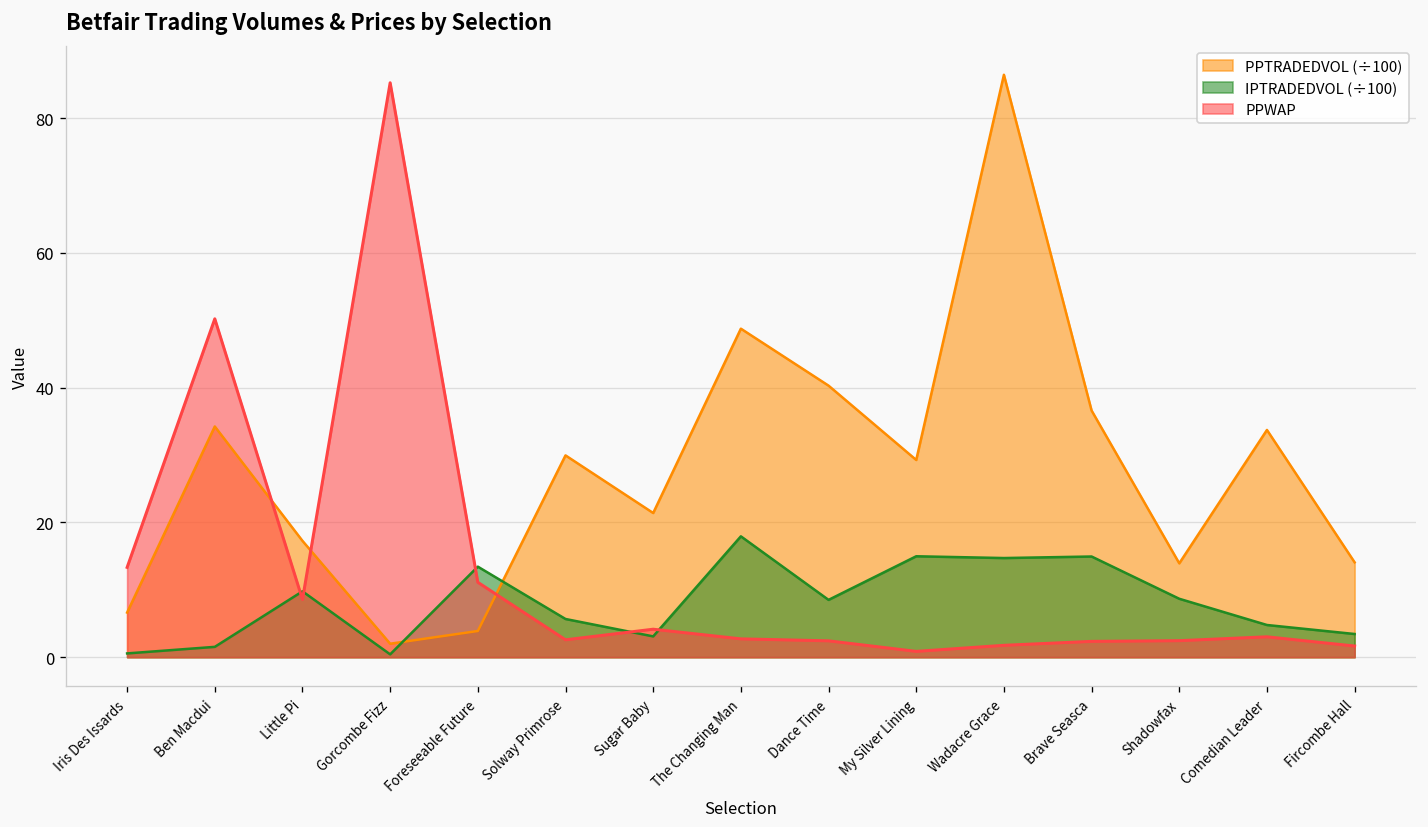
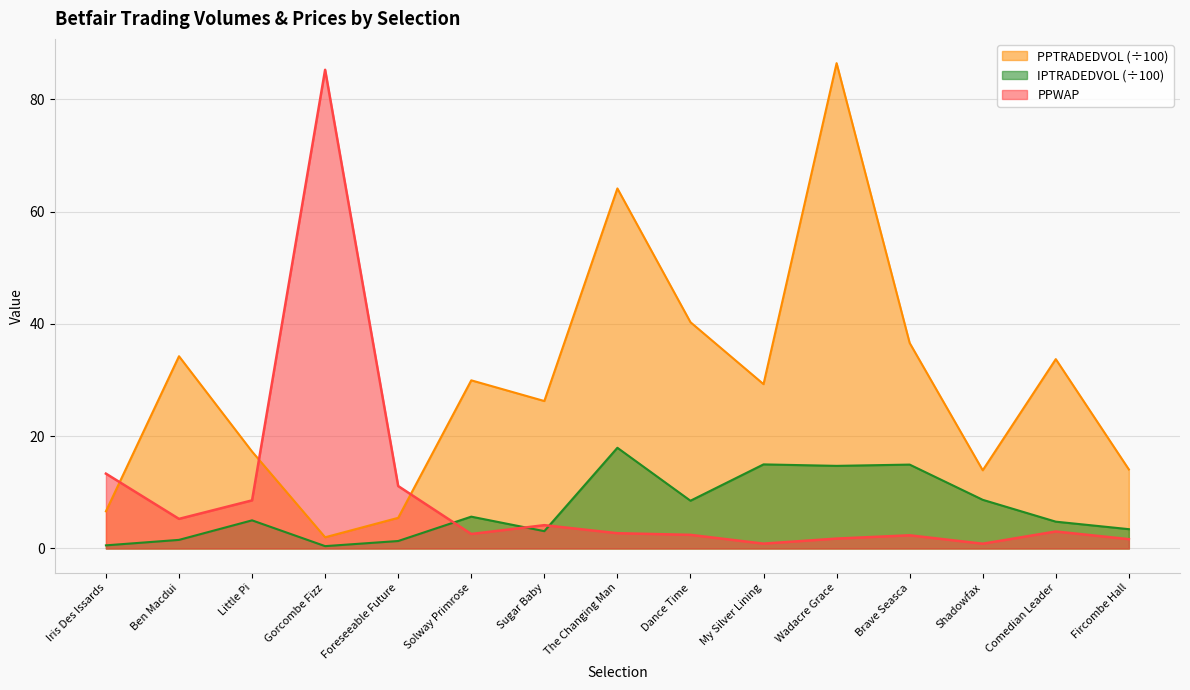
PPWAP, Ben Macdui: 50 -> 5
IPTRADEDVOL (÷100), Little Pi: 10 -> 5
PPTRADEDVOL (÷100), Foreseeable Future: 4 -> 5
IPTRADEDVOL (÷100), Foreseeable Future: 13 -> 1
PPTRADEDVOL (÷100), Sugar Baby: 21 -> 26
PPTRADEDVOL (÷100), The Changing Man: 49 -> 64
PPWAP, Shadowfax: 2 -> 1
